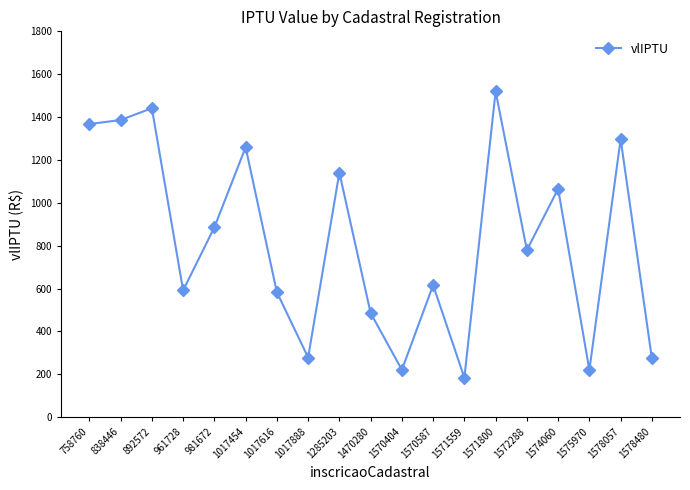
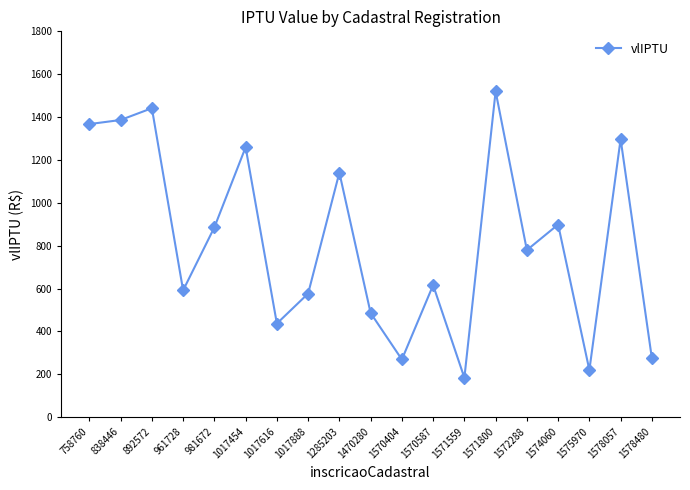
1017616: 580 -> 440
1017888: 280 -> 580
1570404: 220 -> 270
1574060: 1070 -> 900
